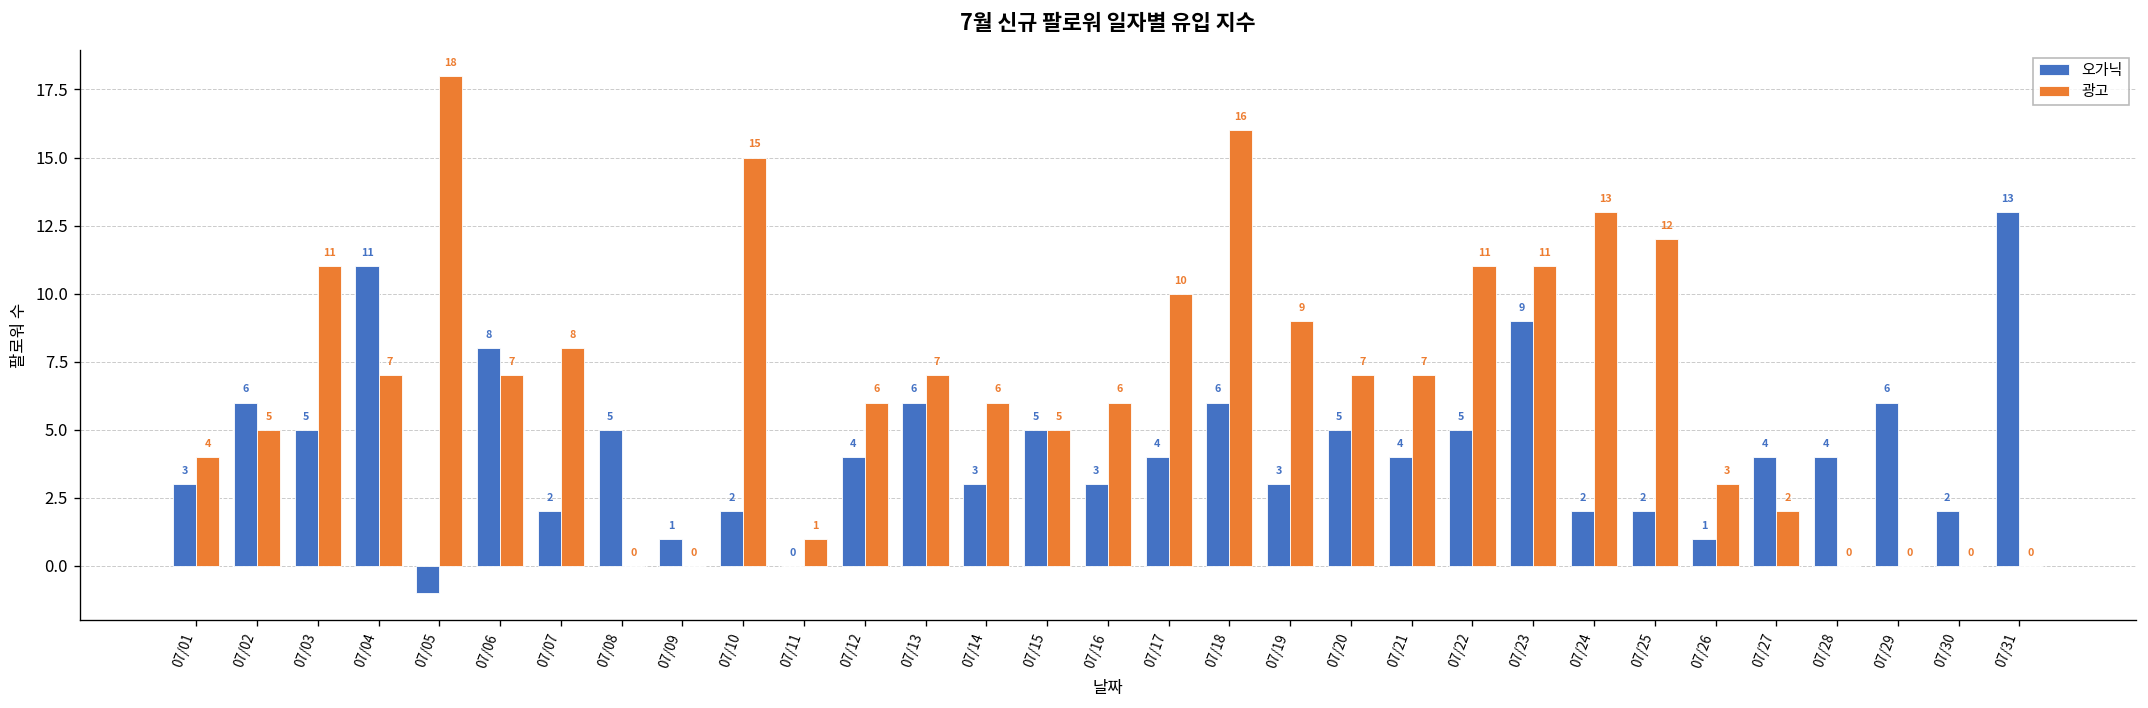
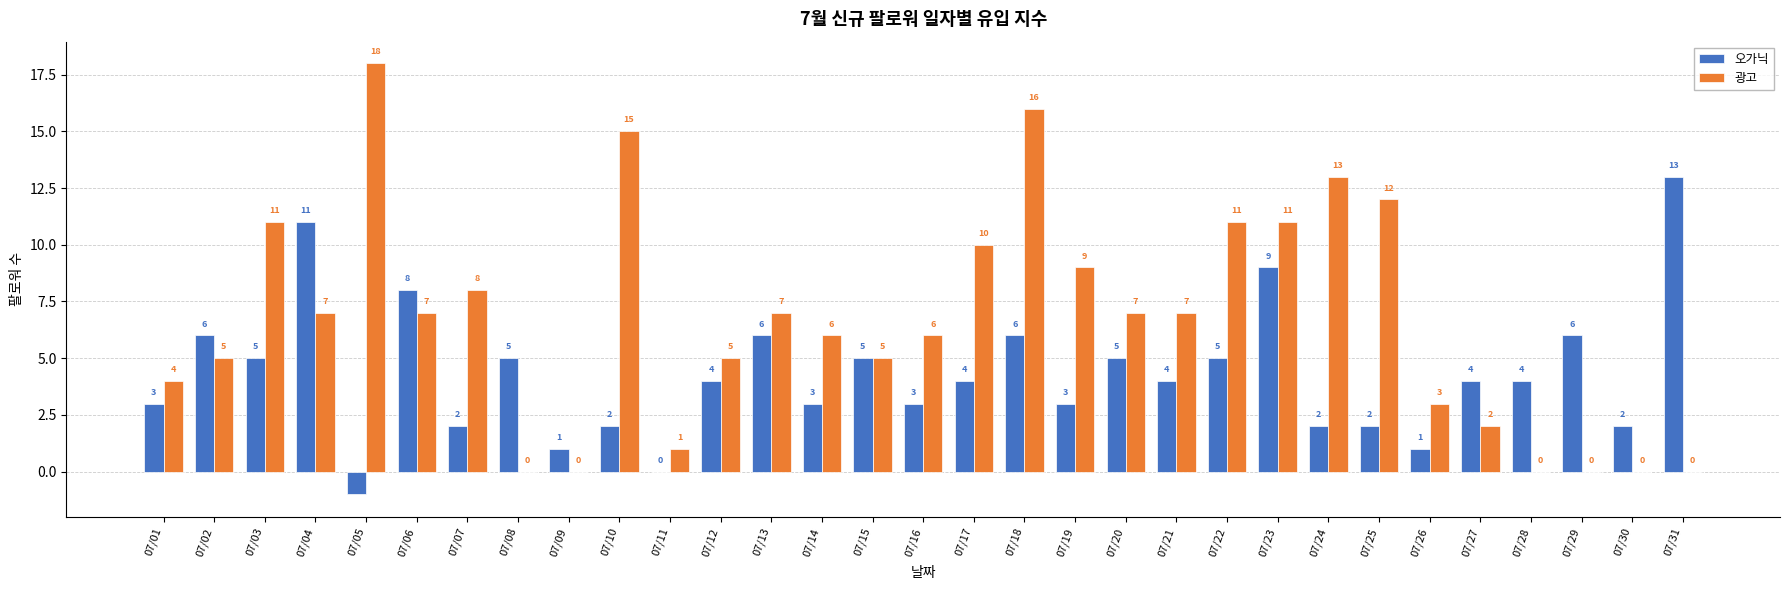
광고, 07/12: 6 -> 5
